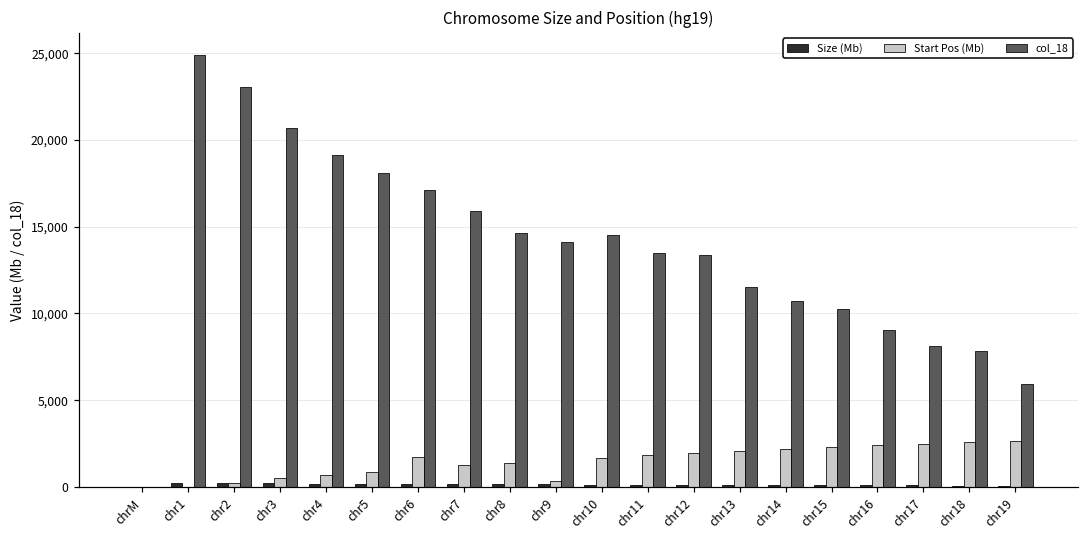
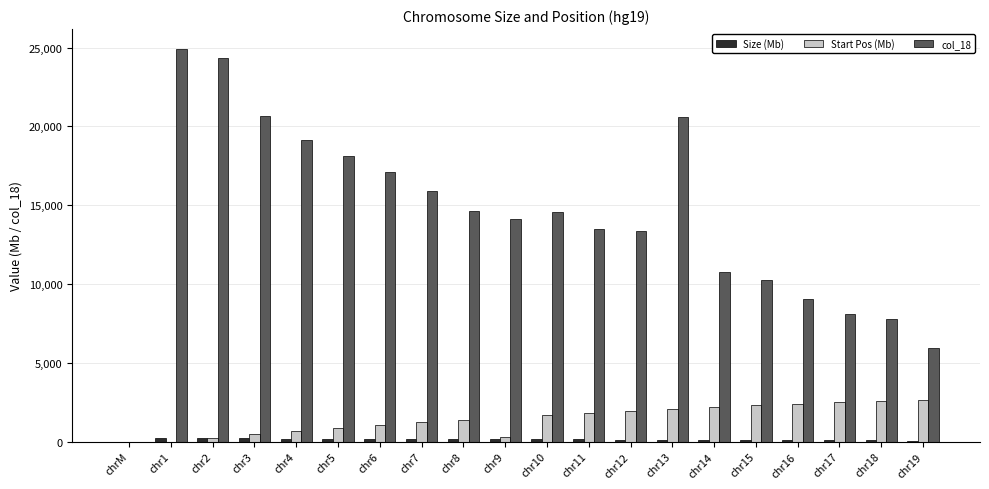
col_18, chr2: 23,100 -> 24,300
Start Pos (Mb), chr6: 1,800 -> 1,100
col_18, chr13: 11,500 -> 20,600
